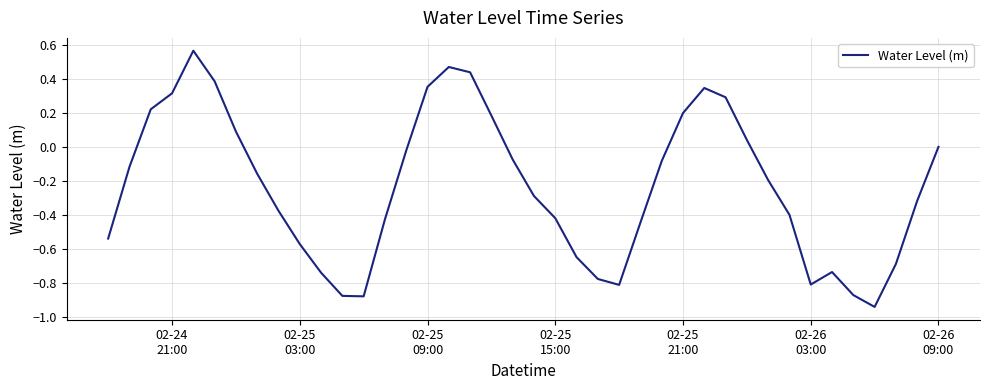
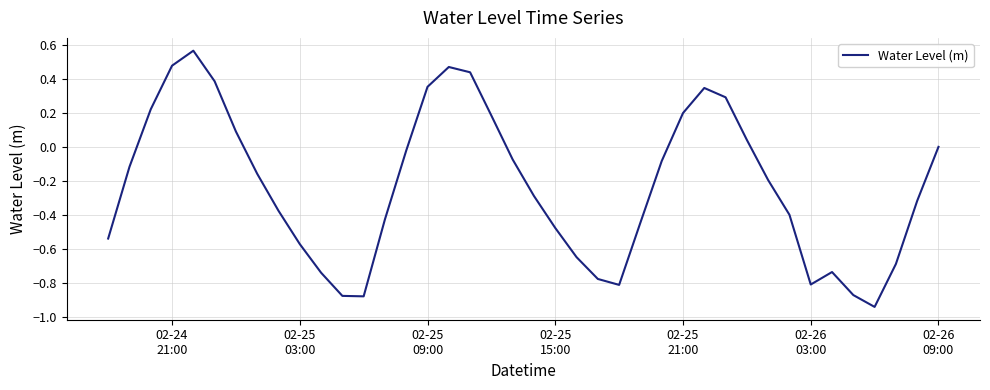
02-24 21:00: 0.31 -> 0.48
02-25 15:00: -0.42 -> -0.48
